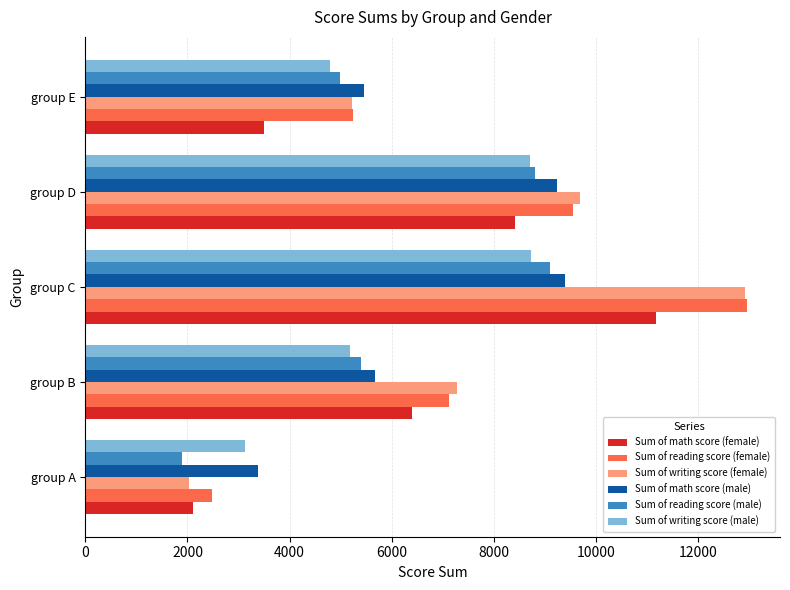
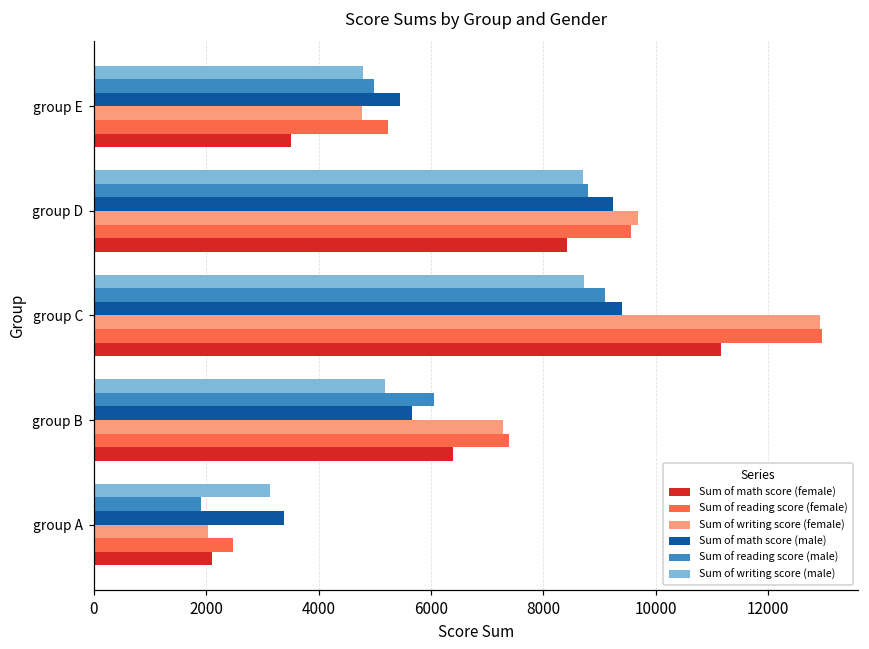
Sum of writing score (female), group E: 5200 -> 4800
Sum of reading score (male), group B: 5400 -> 6100
Sum of reading score (female), group B: 7100 -> 7400
